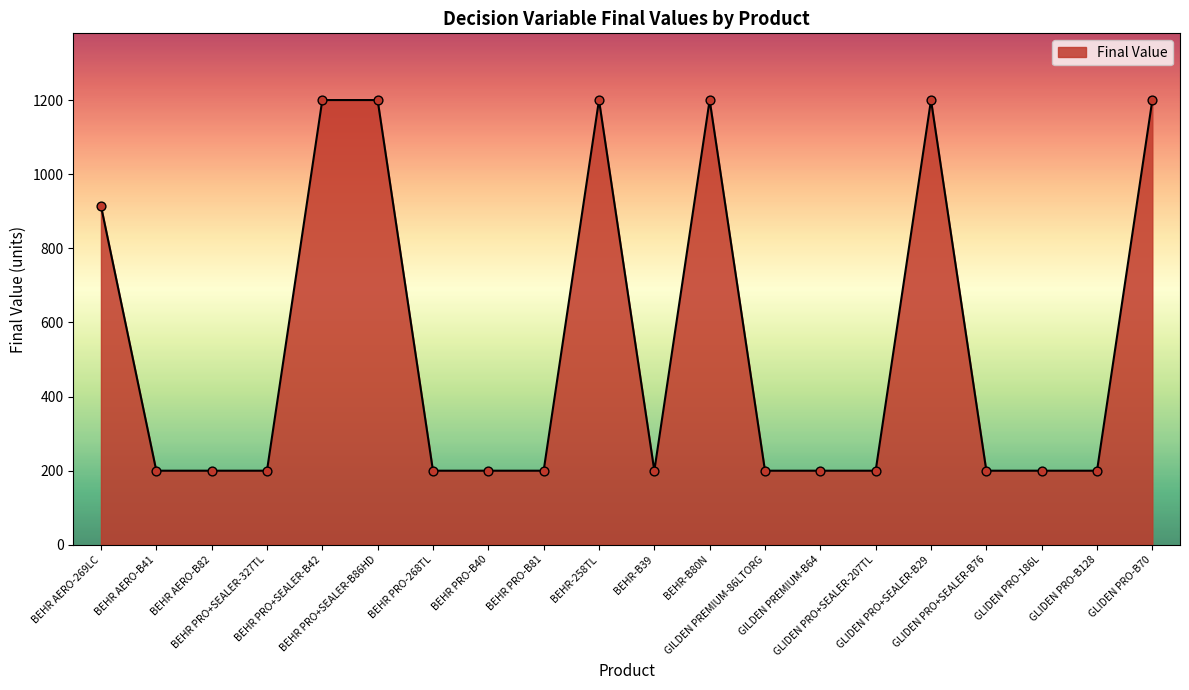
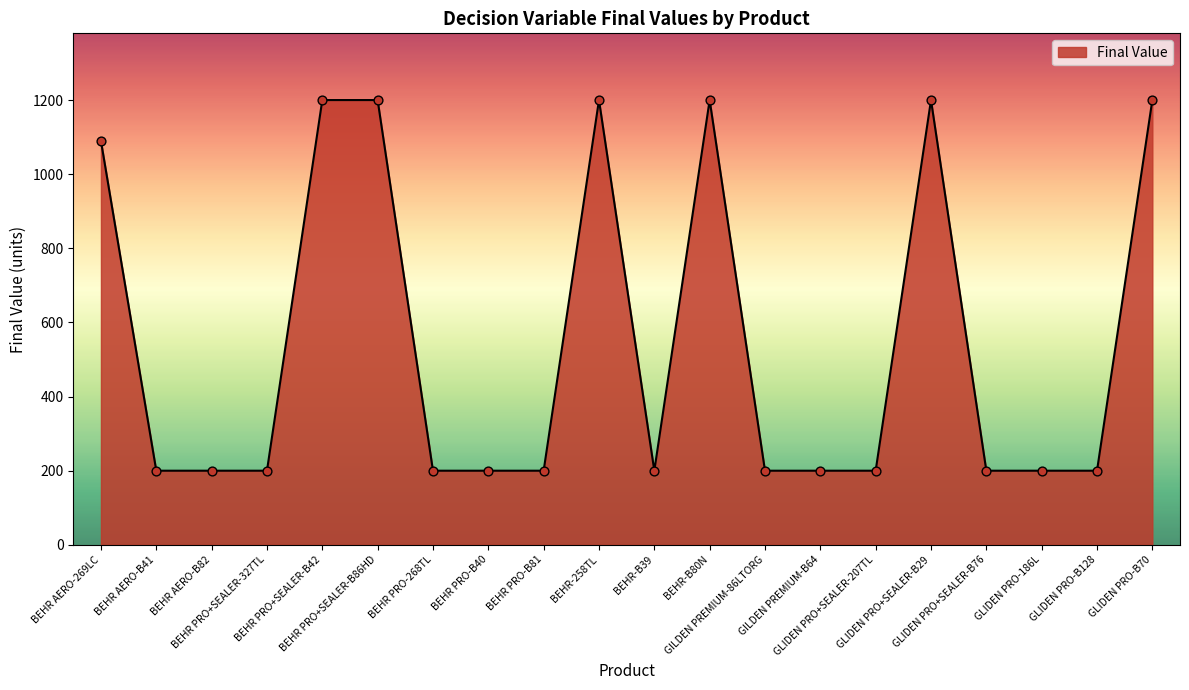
BEHR AERO-269LC: 910 -> 1090
